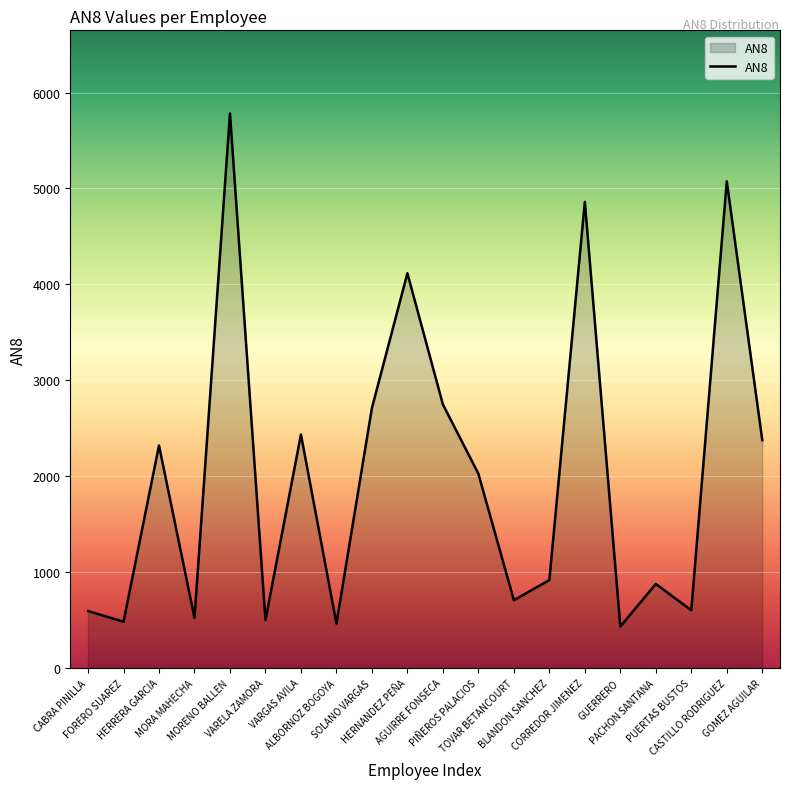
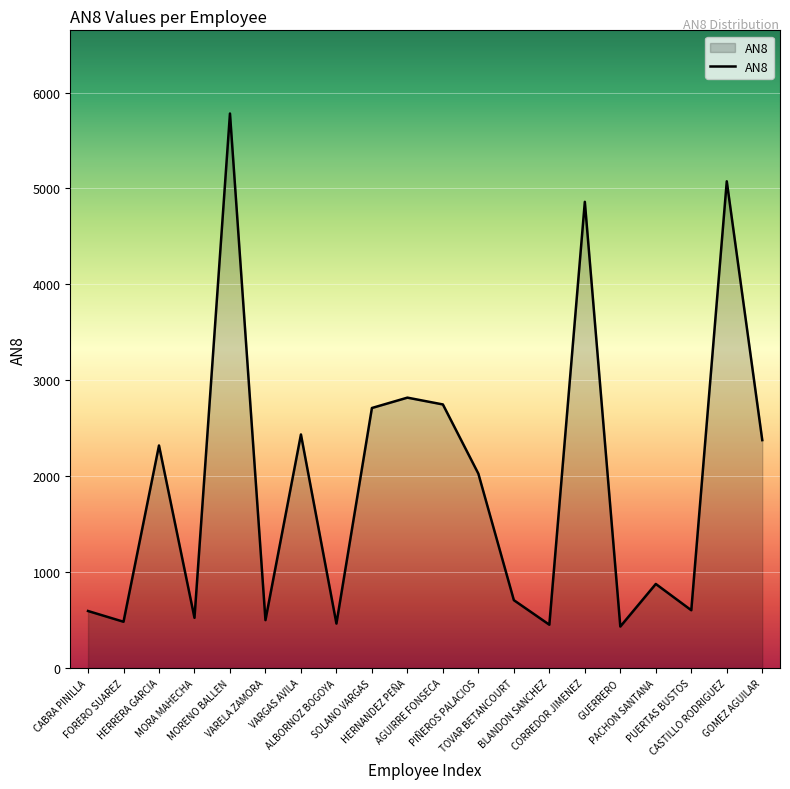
HERNANDEZ PEÑA: 4100 -> 2800
BLANDON SANCHEZ: 900 -> 500
